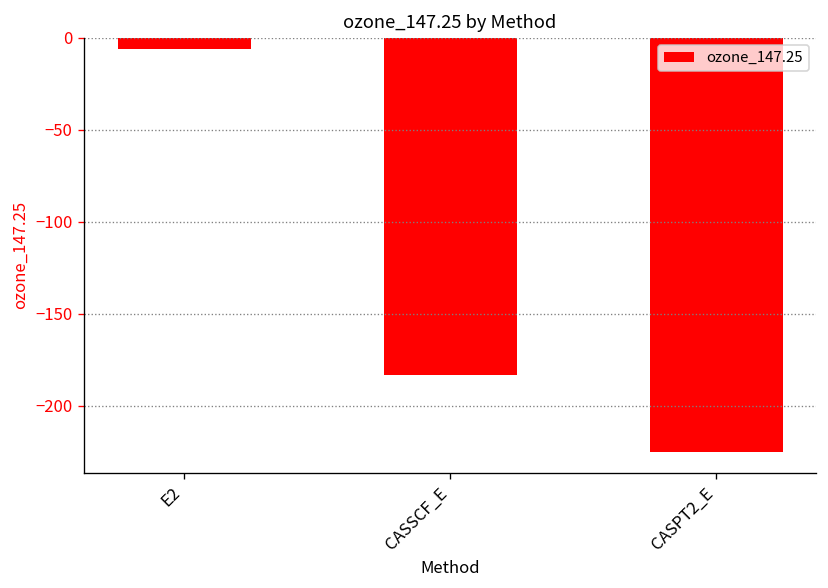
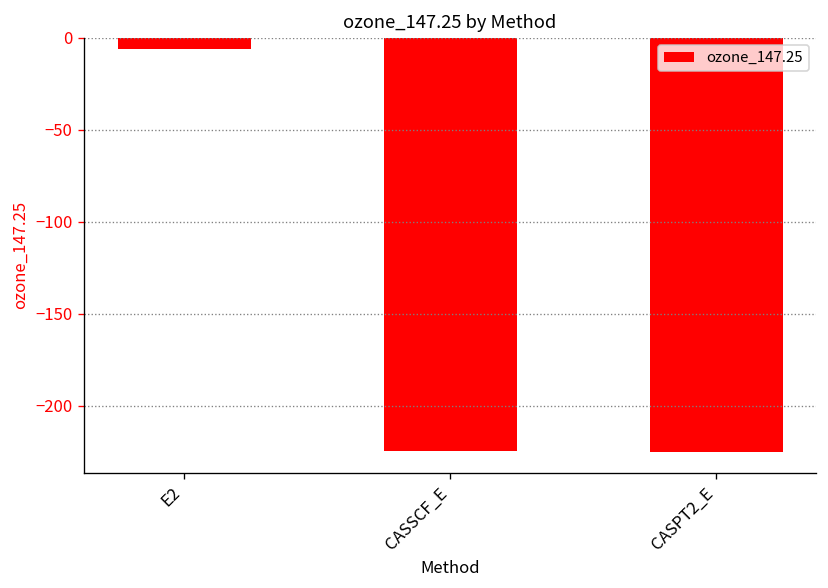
CASSCF_E: -183 -> -225
